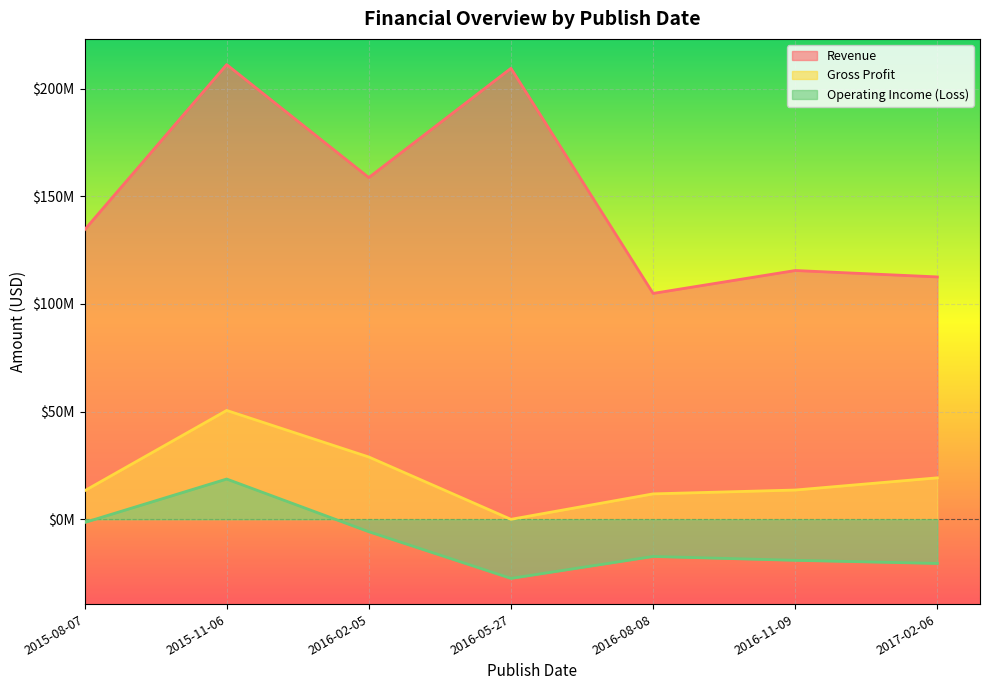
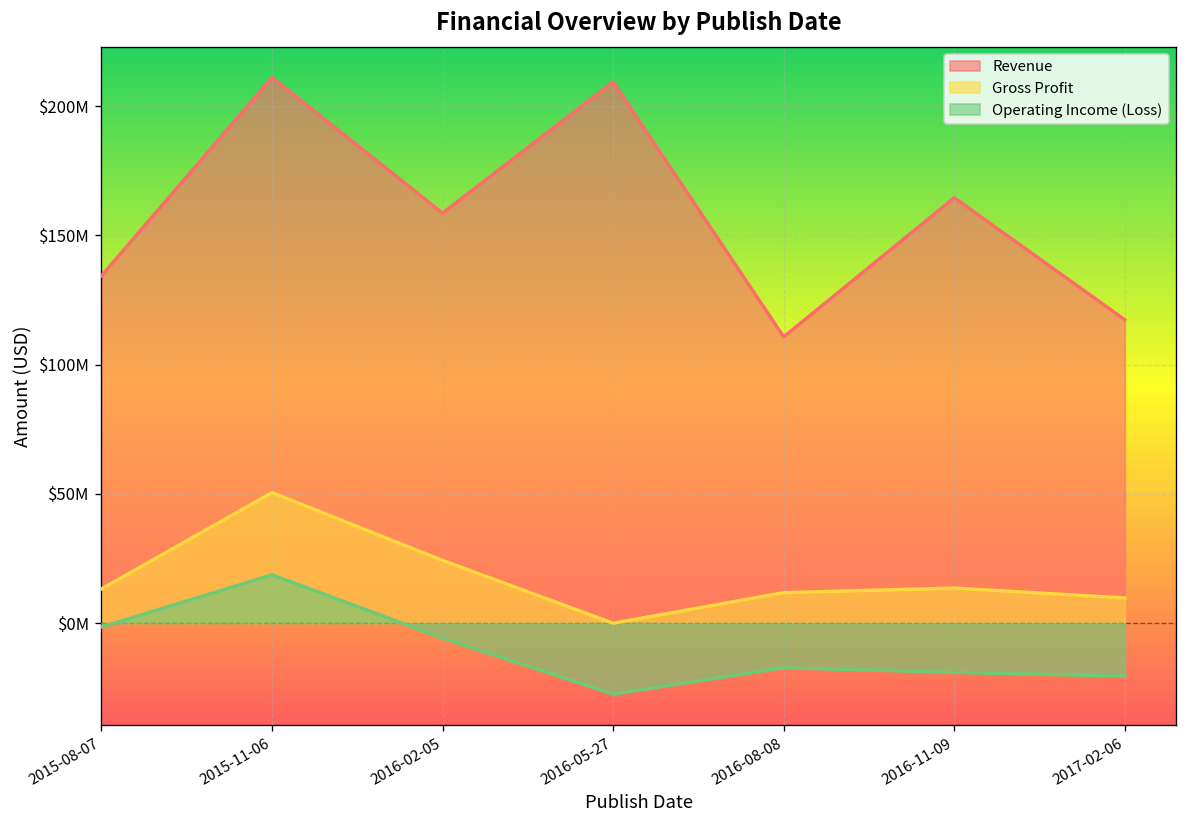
Gross Profit, 2016-02-05: $29000000 -> $24000000
Revenue, 2016-08-08: $105000000 -> $111000000
Revenue, 2016-11-09: $116000000 -> $165000000
Revenue, 2017-02-06: $113000000 -> $117000000
Gross Profit, 2017-02-06: $19000000 -> $10000000
